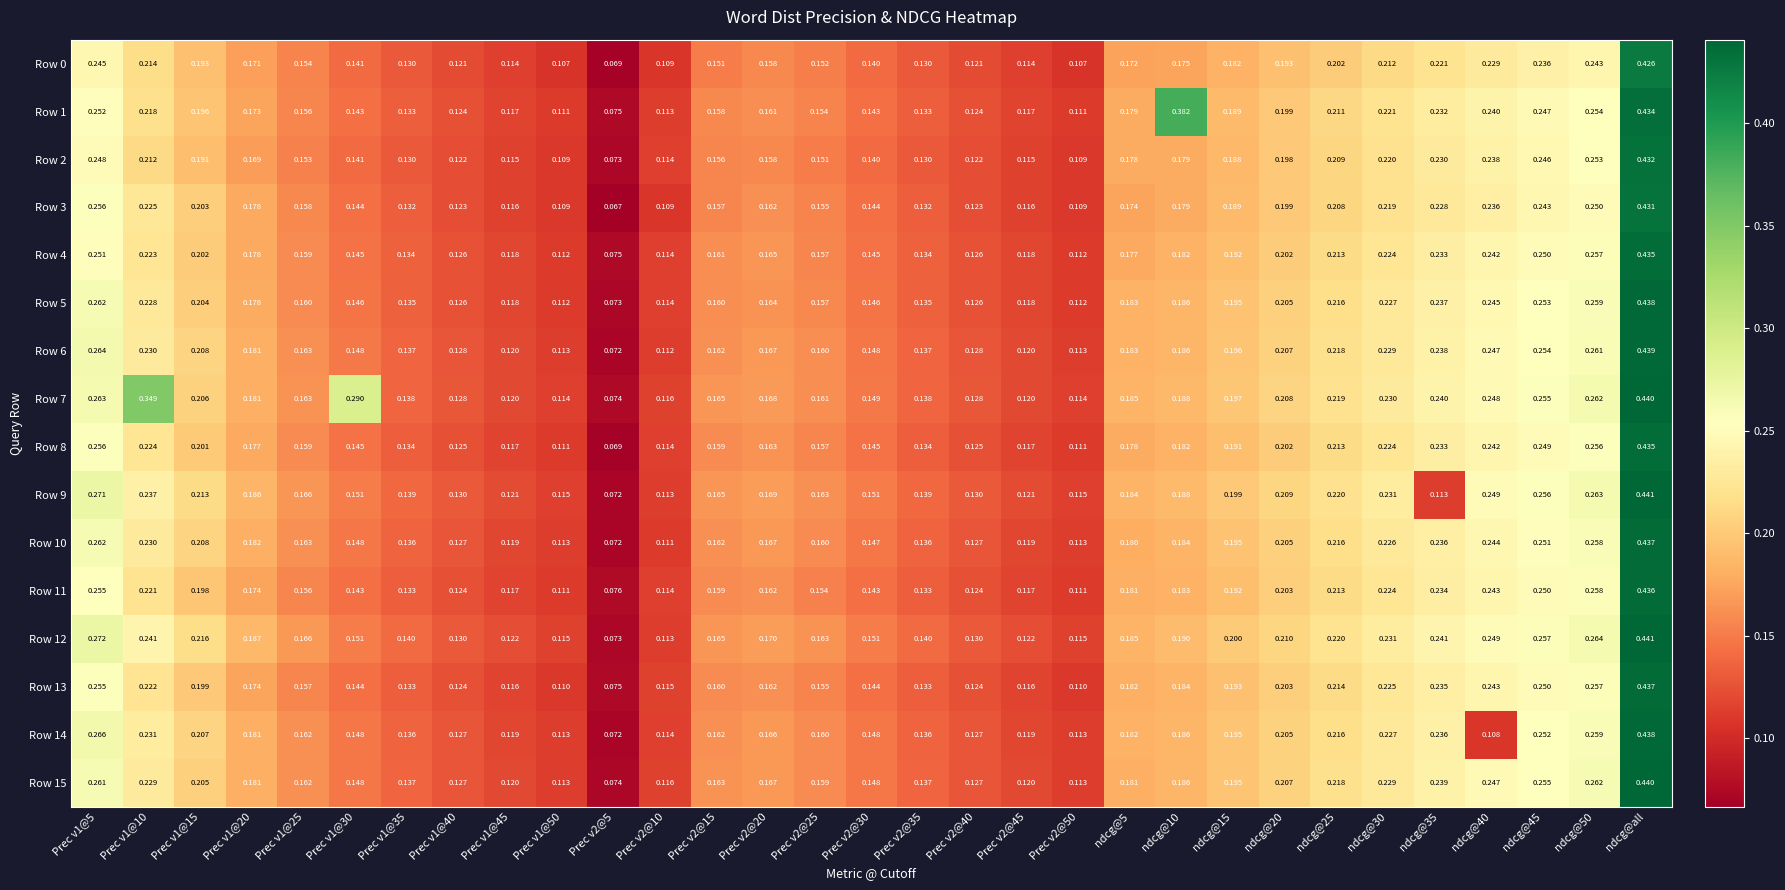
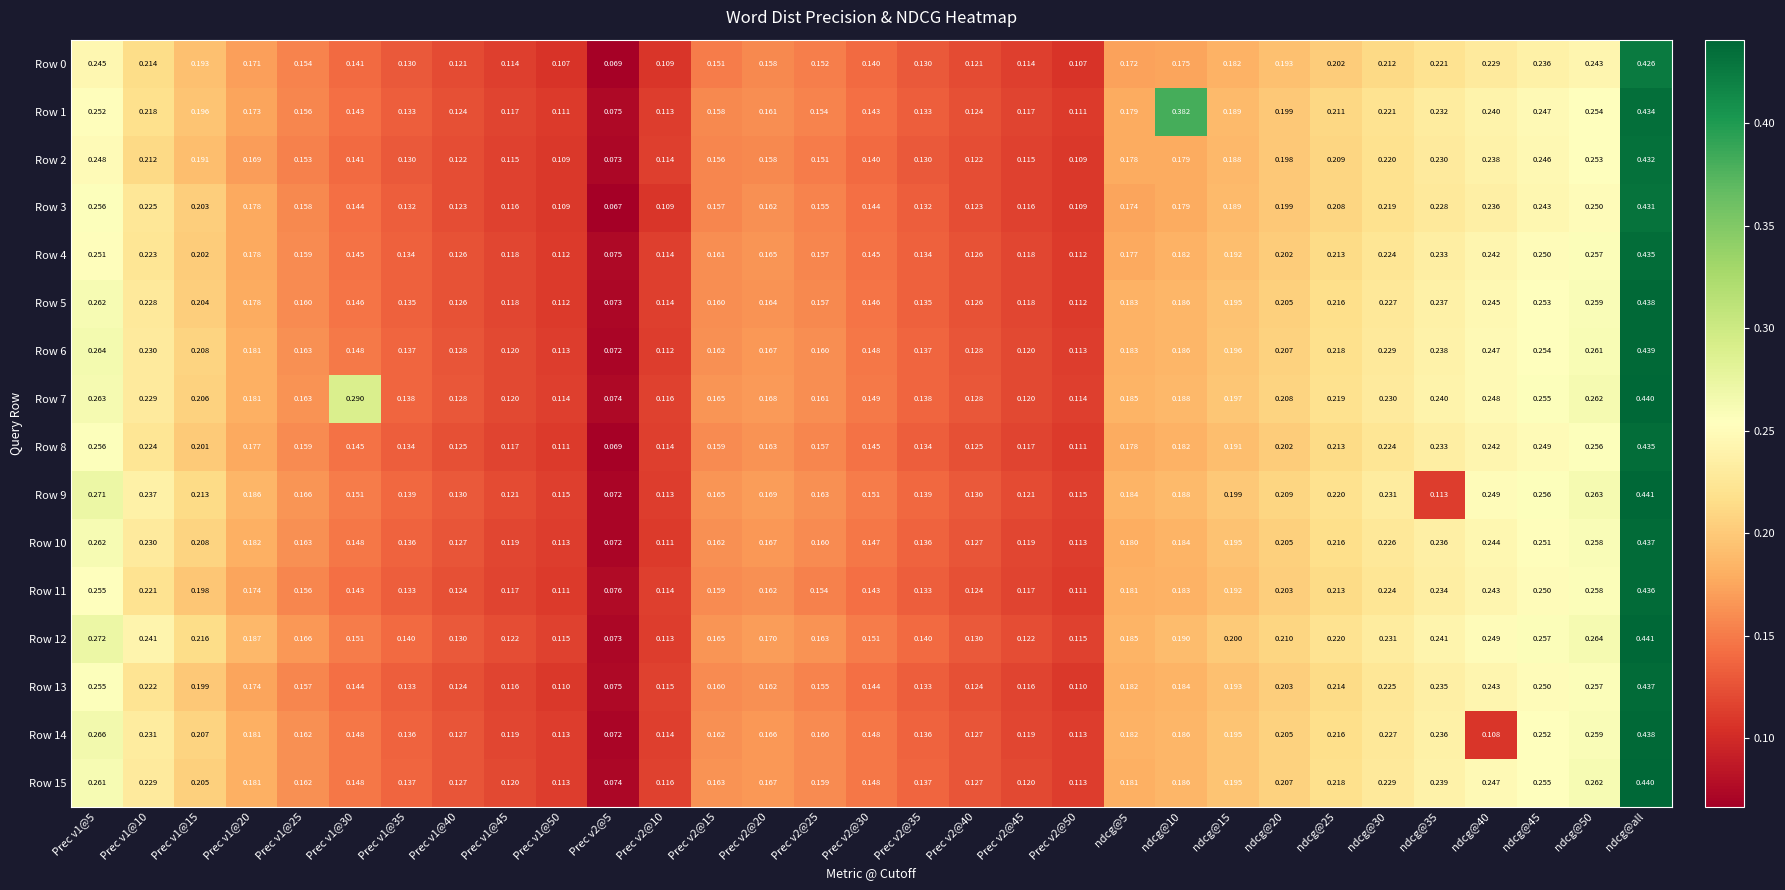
Row 7, Prec v1@10: 0.349 -> 0.229
